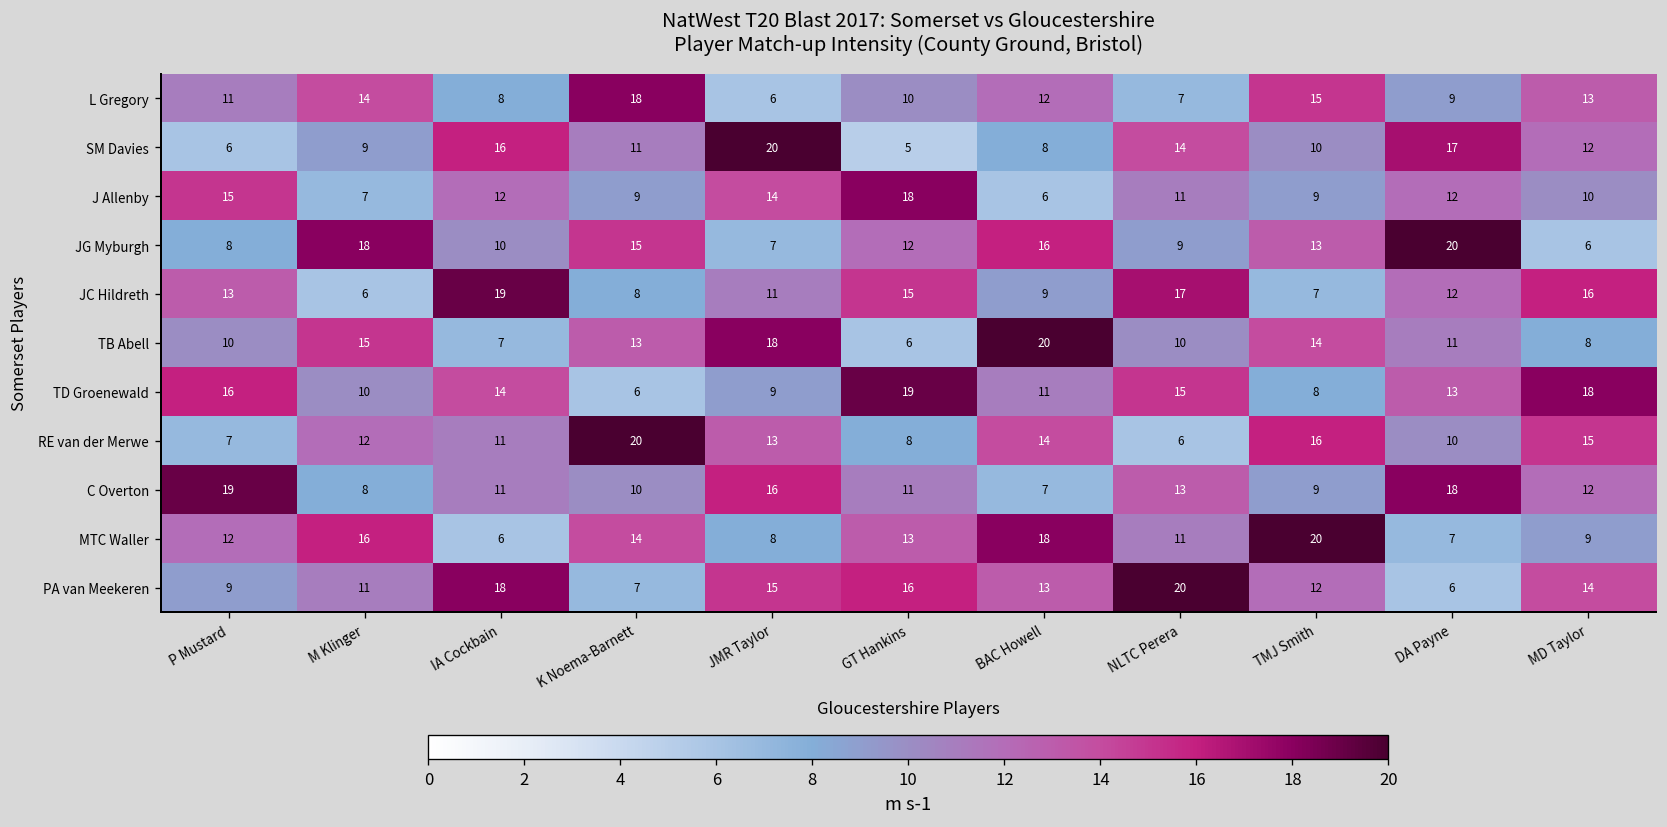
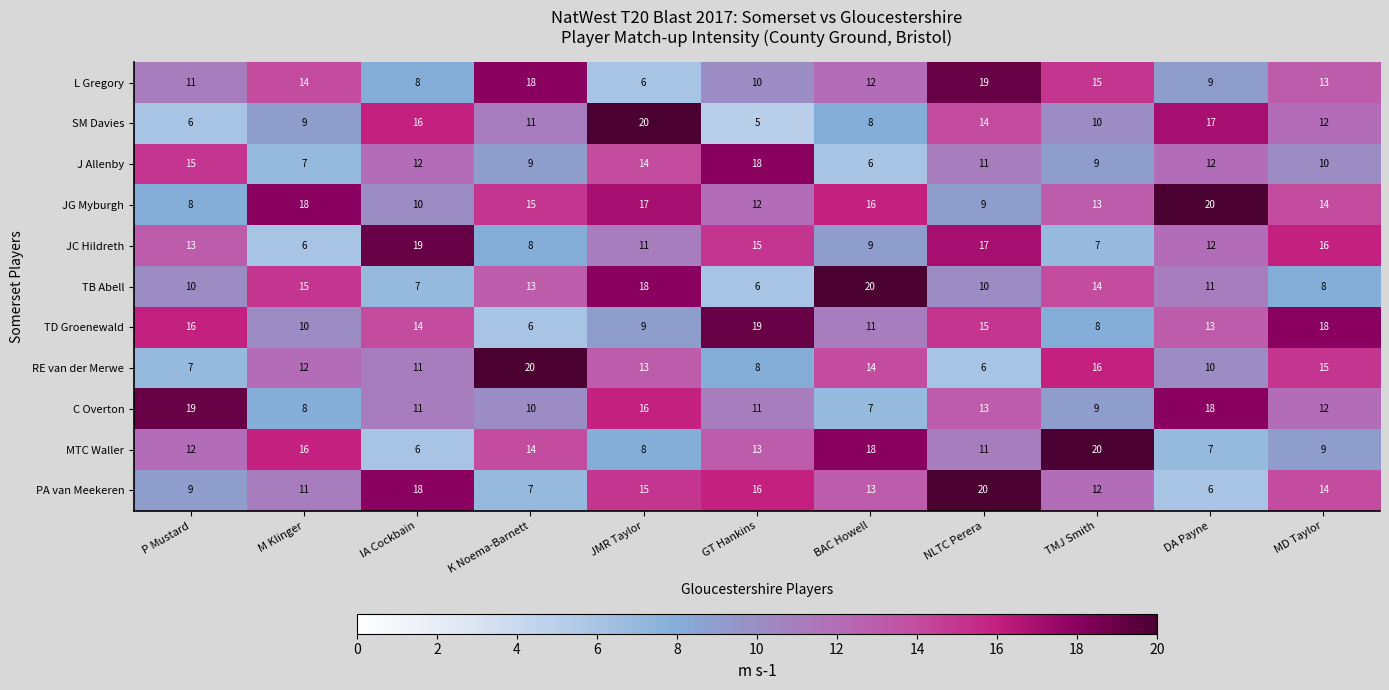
L Gregory, NLTC Perera: 7 -> 19
JG Myburgh, JMR Taylor: 7 -> 17
JG Myburgh, MD Taylor: 6 -> 14
